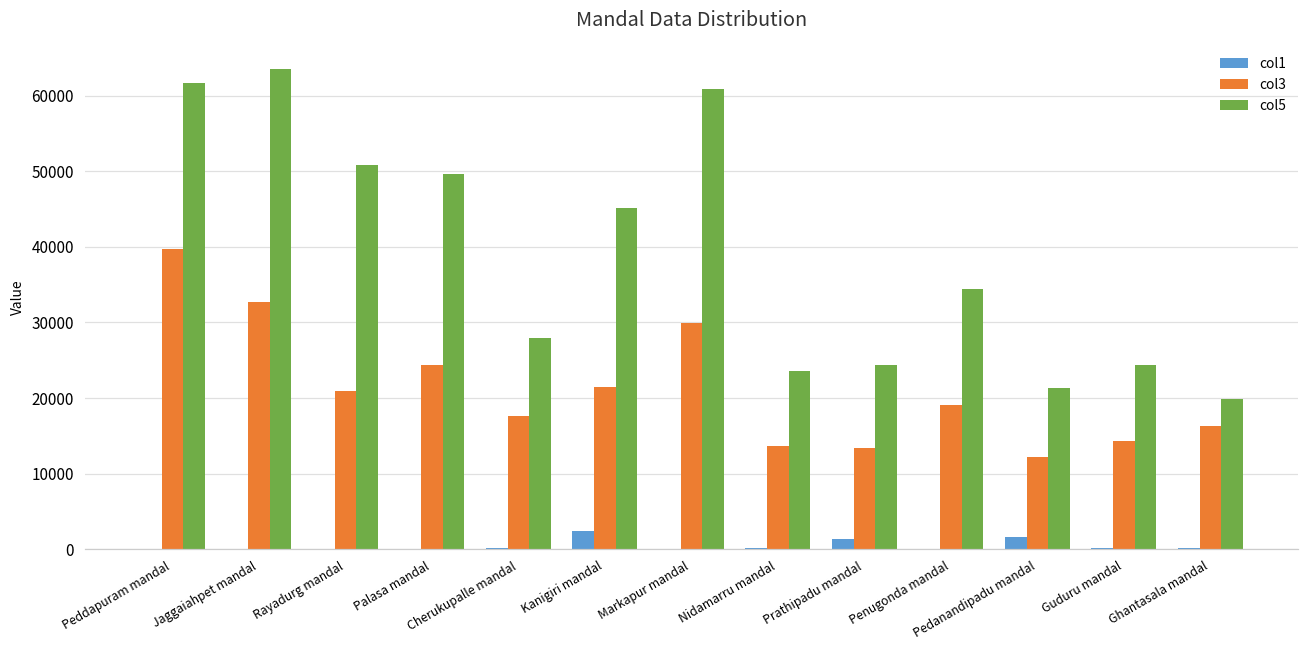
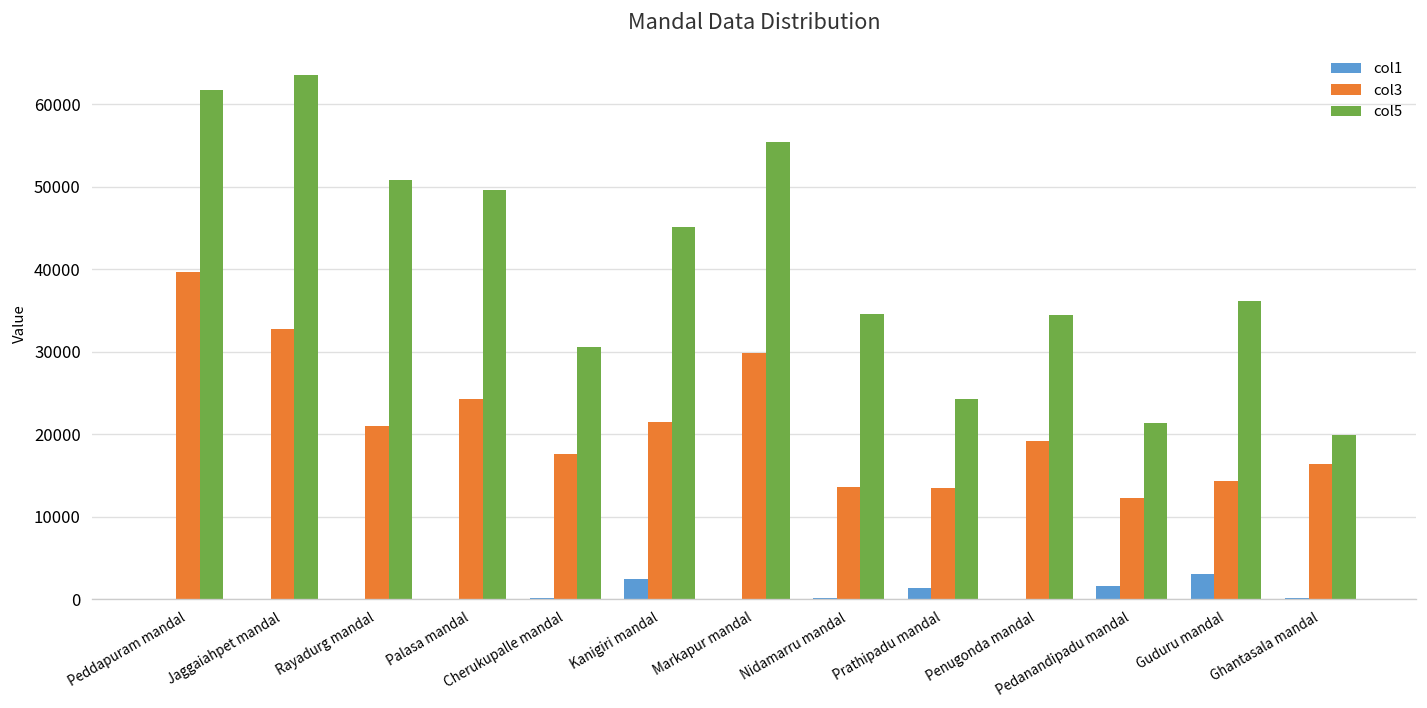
col5, Cherukupalle mandal: 28000 -> 31000
col5, Markapur mandal: 61000 -> 55000
col5, Nidamarru mandal: 24000 -> 35000
col1, Guduru mandal: 0 -> 3000
col5, Guduru mandal: 24000 -> 36000
